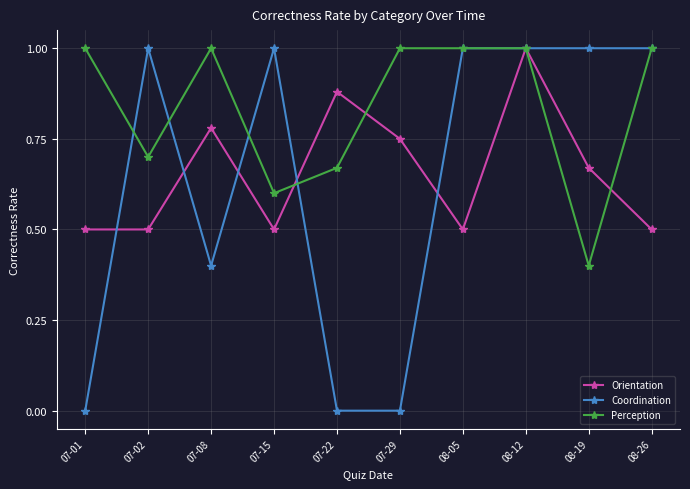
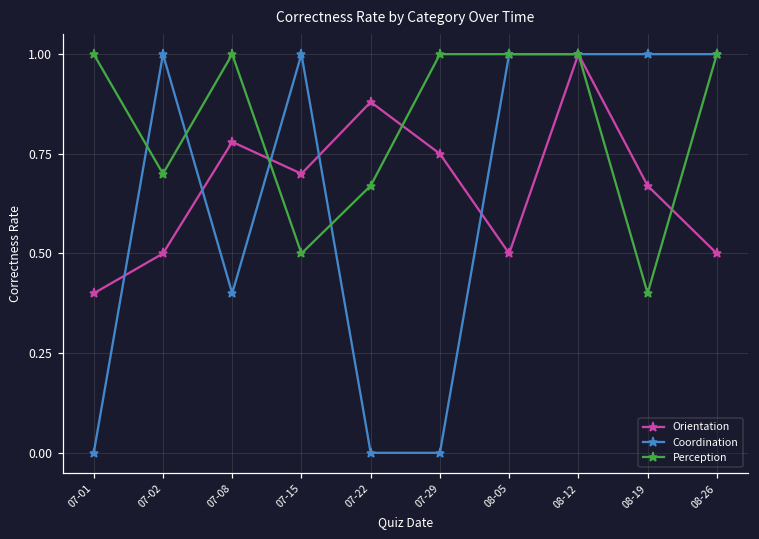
Orientation, 07-01: 0.5 -> 0.4
Orientation, 07-15: 0.5 -> 0.7
Perception, 07-15: 0.6 -> 0.5
